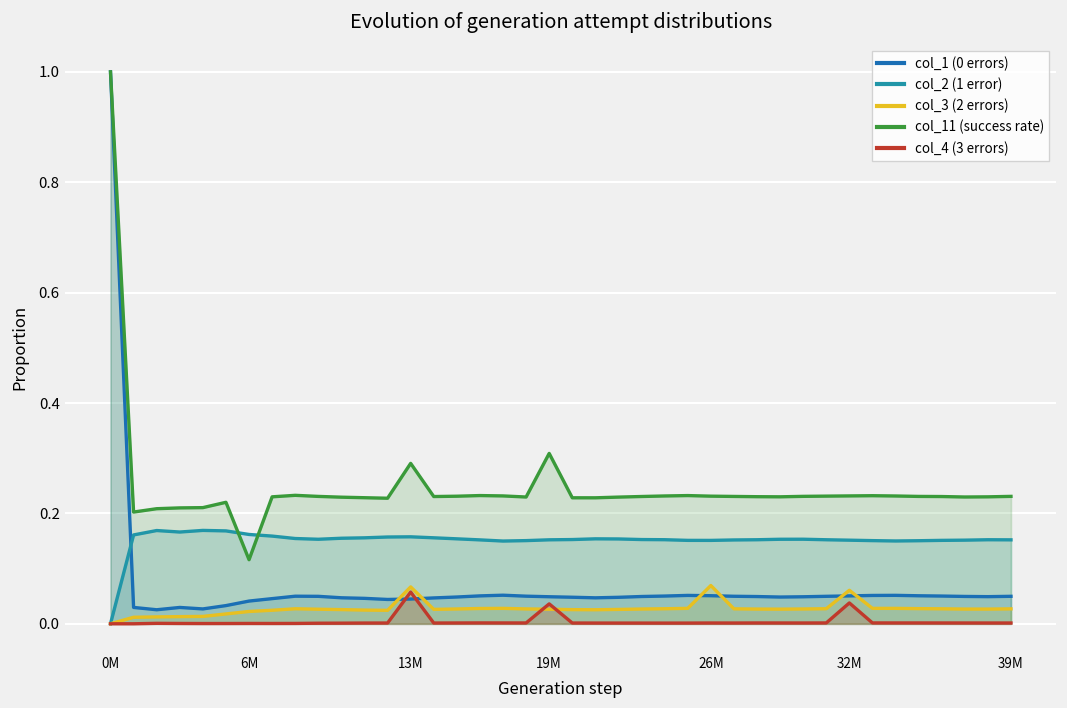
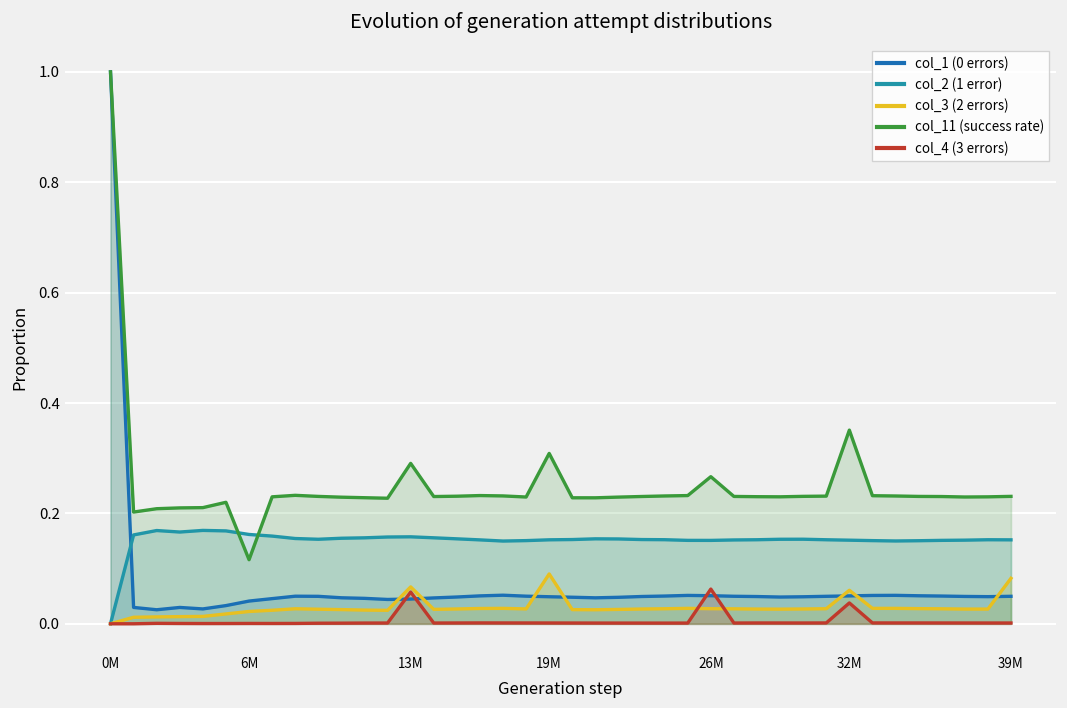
col_3 (2 errors), 19M: 0.03 -> 0.09
col_4 (3 errors), 19M: 0.04 -> 0.00
col_3 (2 errors), 26M: 0.07 -> 0.03
col_11 (success rate), 26M: 0.23 -> 0.27
col_4 (3 errors), 26M: 0.00 -> 0.06
col_11 (success rate), 32M: 0.23 -> 0.35
col_3 (2 errors), 39M: 0.03 -> 0.08
